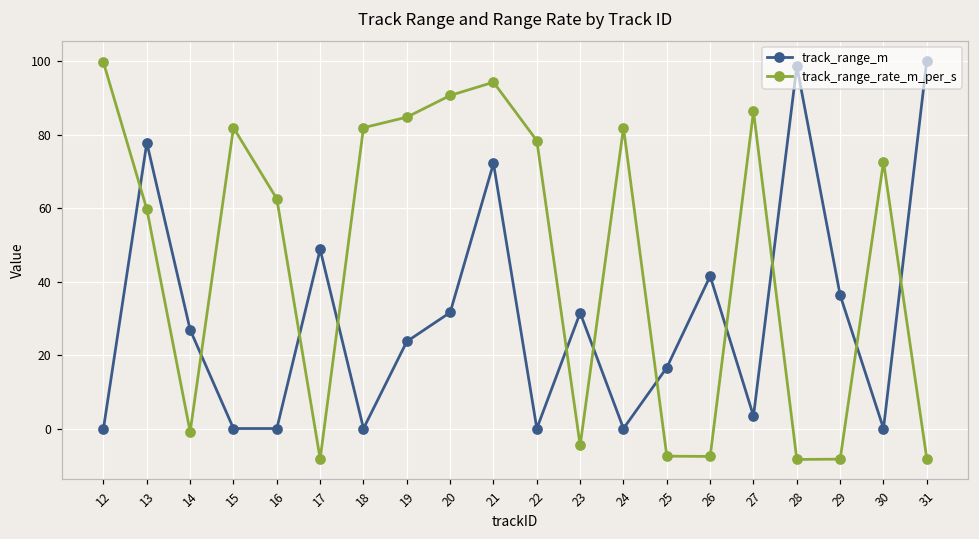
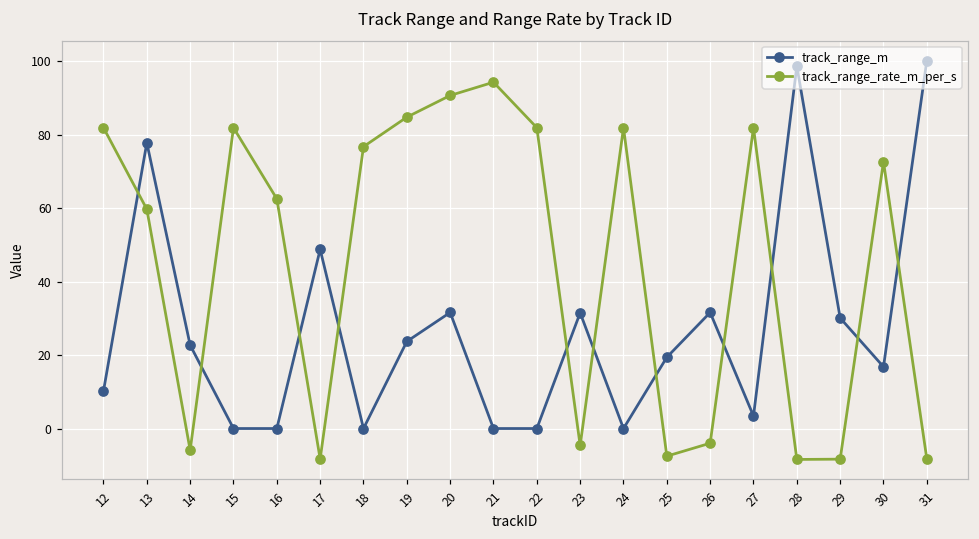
track_range_m, 12: 0 -> 10
track_range_rate_m_per_s, 12: 100 -> 82
track_range_m, 14: 27 -> 23
track_range_rate_m_per_s, 14: -1 -> -6
track_range_rate_m_per_s, 18: 82 -> 77
track_range_m, 21: 72 -> 0
track_range_rate_m_per_s, 22: 78 -> 82
track_range_m, 25: 17 -> 19
track_range_m, 26: 42 -> 32
track_range_rate_m_per_s, 26: -8 -> -4
track_range_rate_m_per_s, 27: 86 -> 82
track_range_m, 29: 36 -> 30
track_range_m, 30: 0 -> 17
